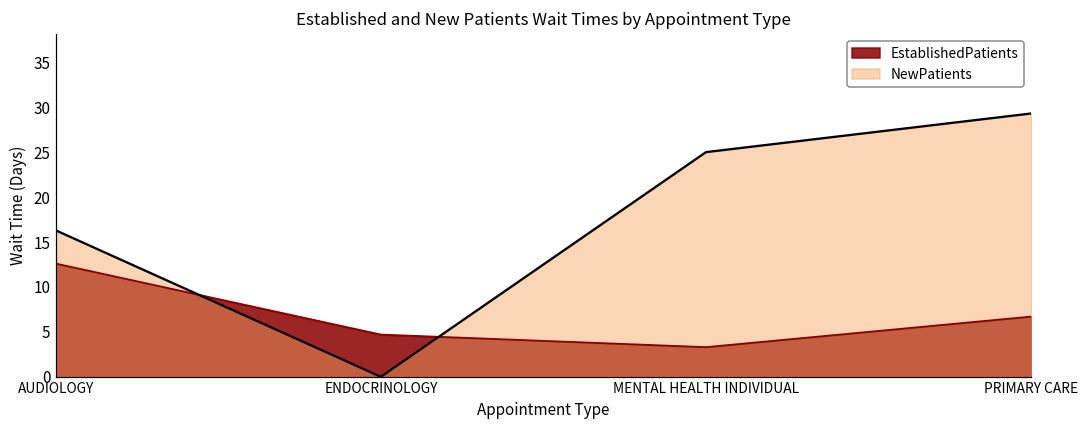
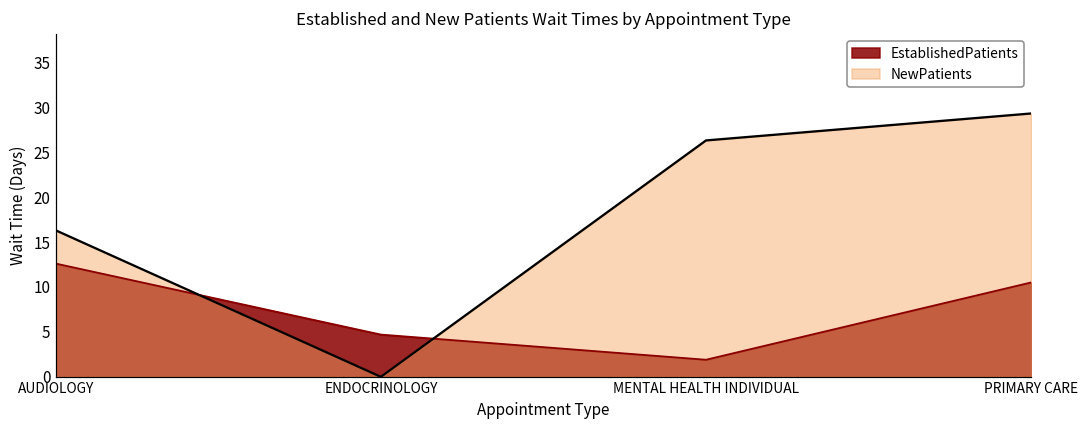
EstablishedPatients, MENTAL HEALTH INDIVIDUAL: 3 -> 2
NewPatients, MENTAL HEALTH INDIVIDUAL: 25 -> 26
EstablishedPatients, PRIMARY CARE: 7 -> 11
